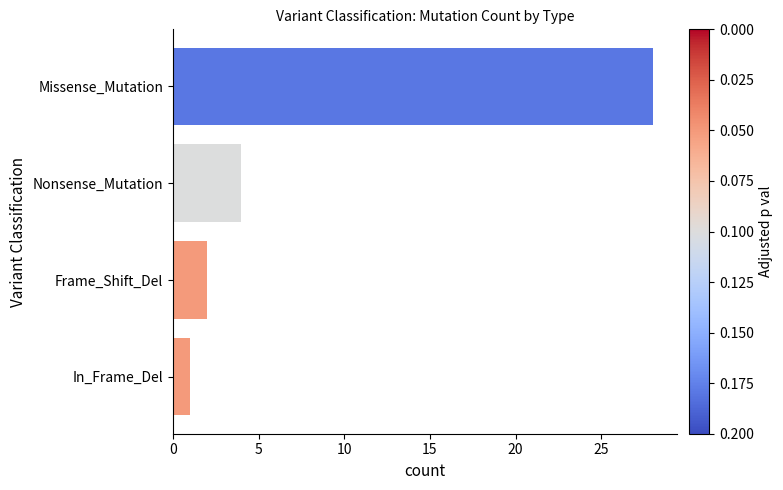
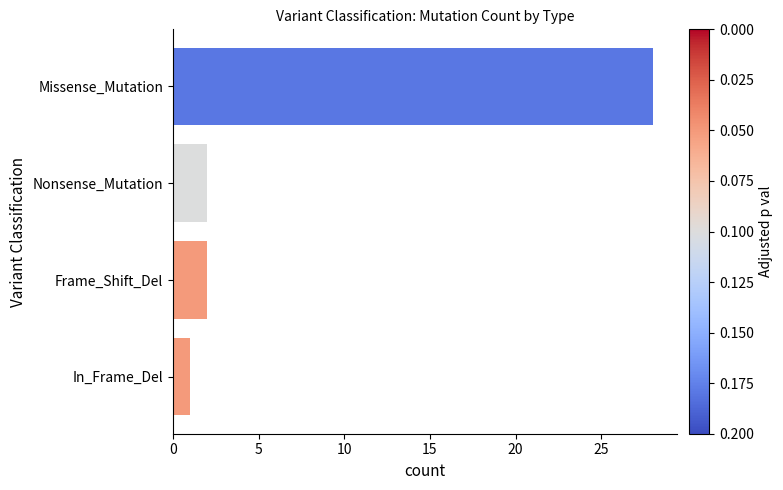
Nonsense_Mutation: 4 -> 2
